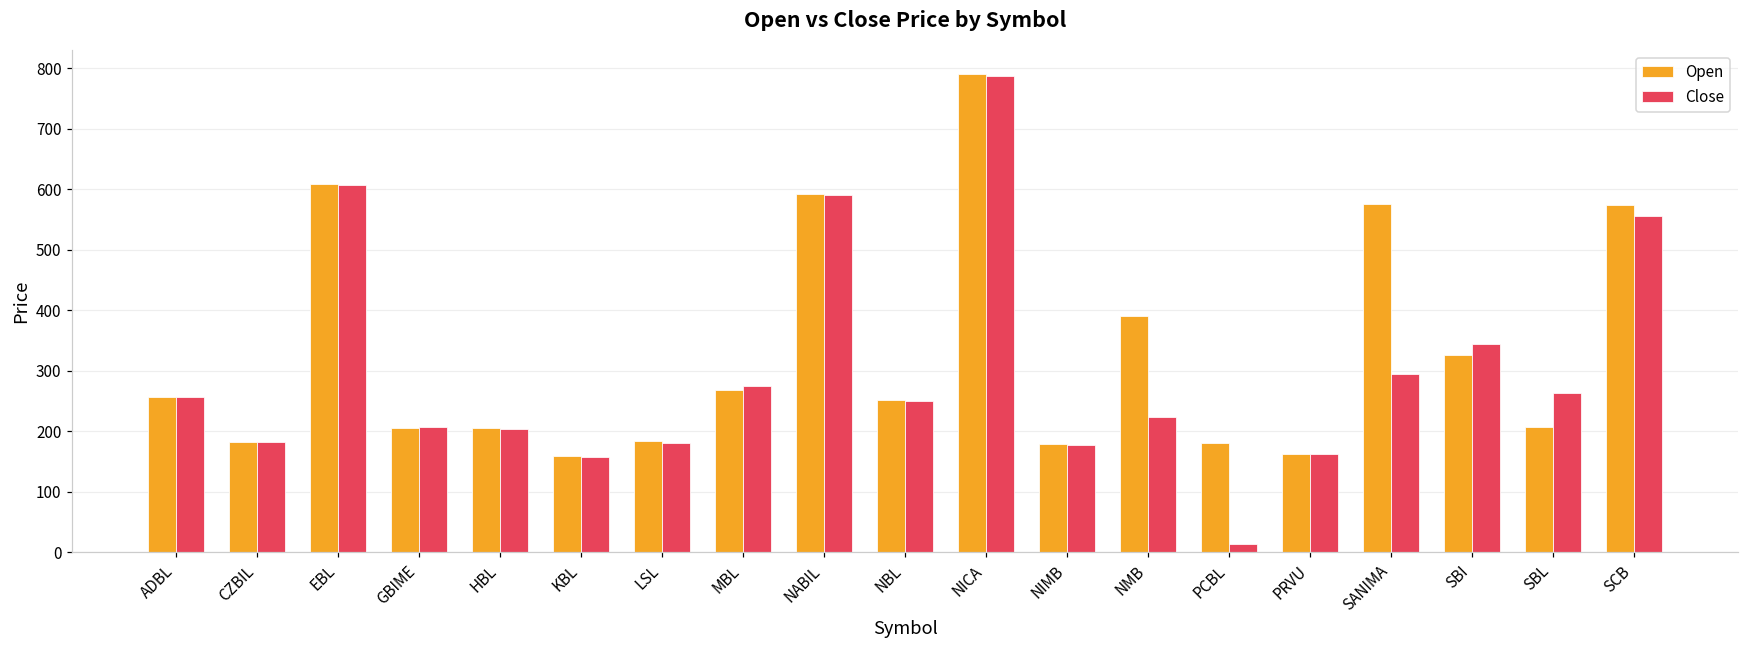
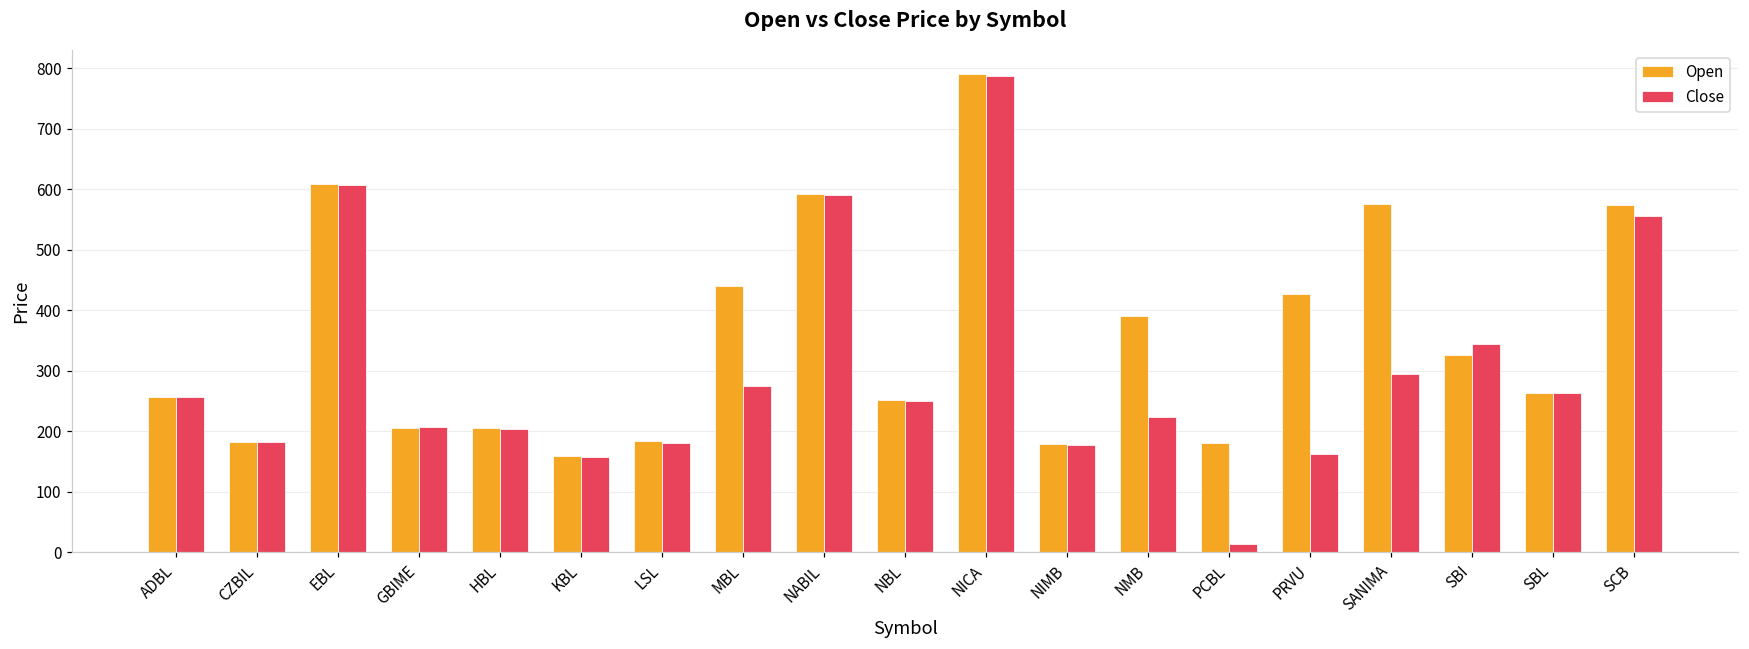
Open, MBL: 270 -> 440
Open, PRVU: 160 -> 430
Open, SBL: 210 -> 260
